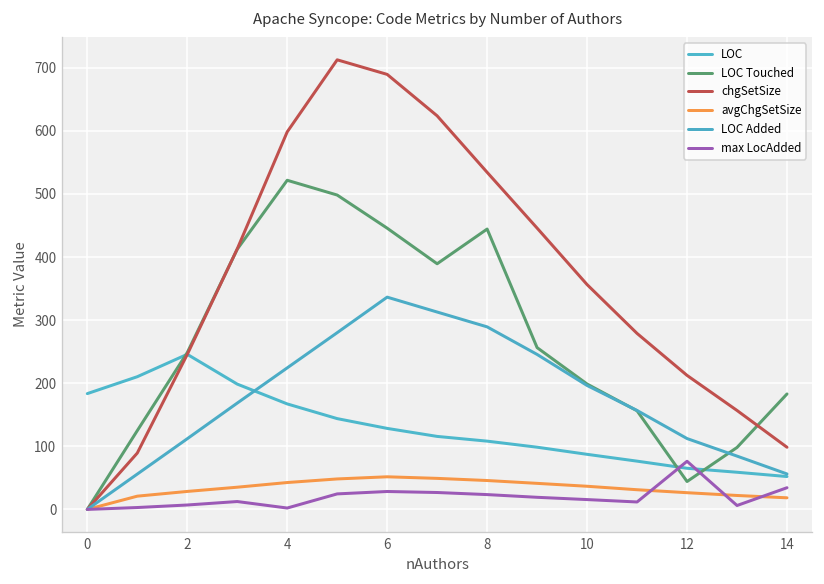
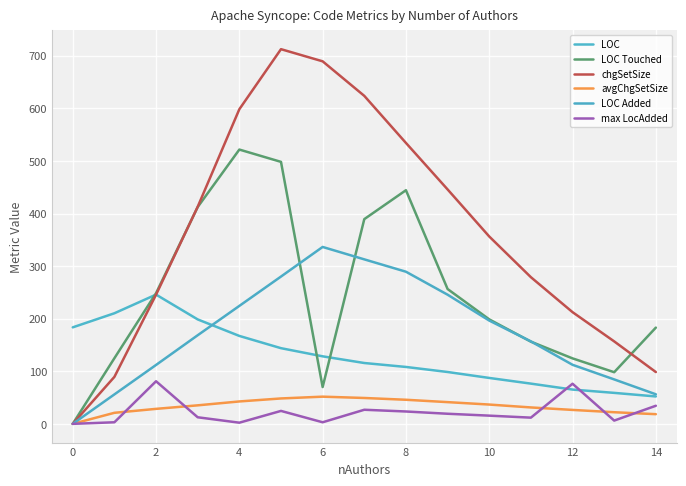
max LocAdded, 2: 10 -> 80
LOC Touched, 6: 450 -> 70
max LocAdded, 6: 30 -> 0
LOC Touched, 12: 40 -> 120
